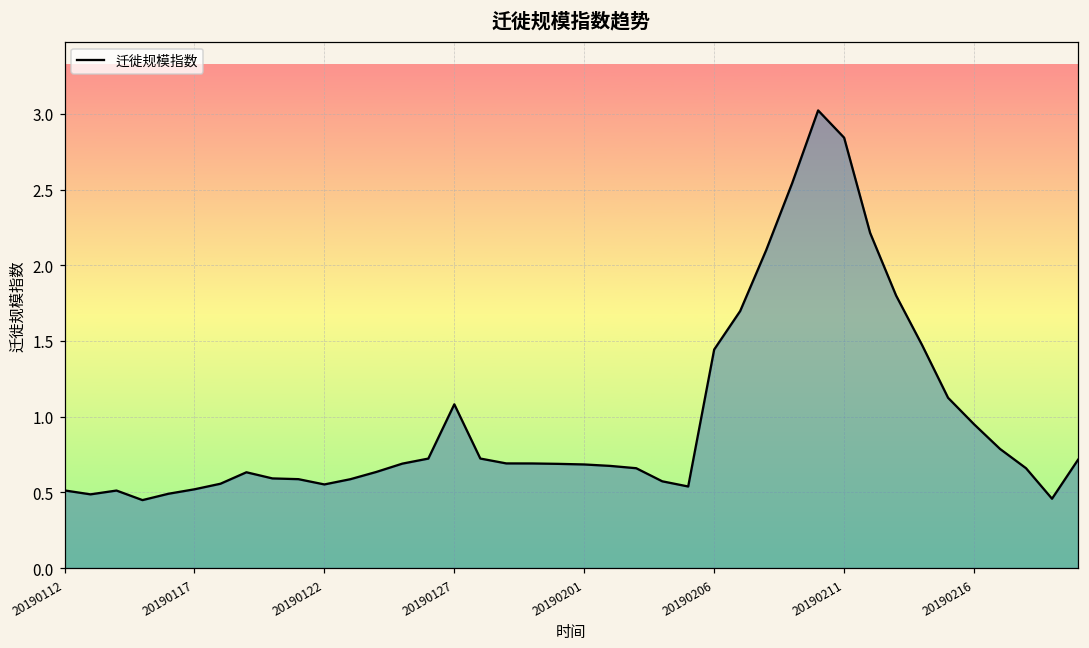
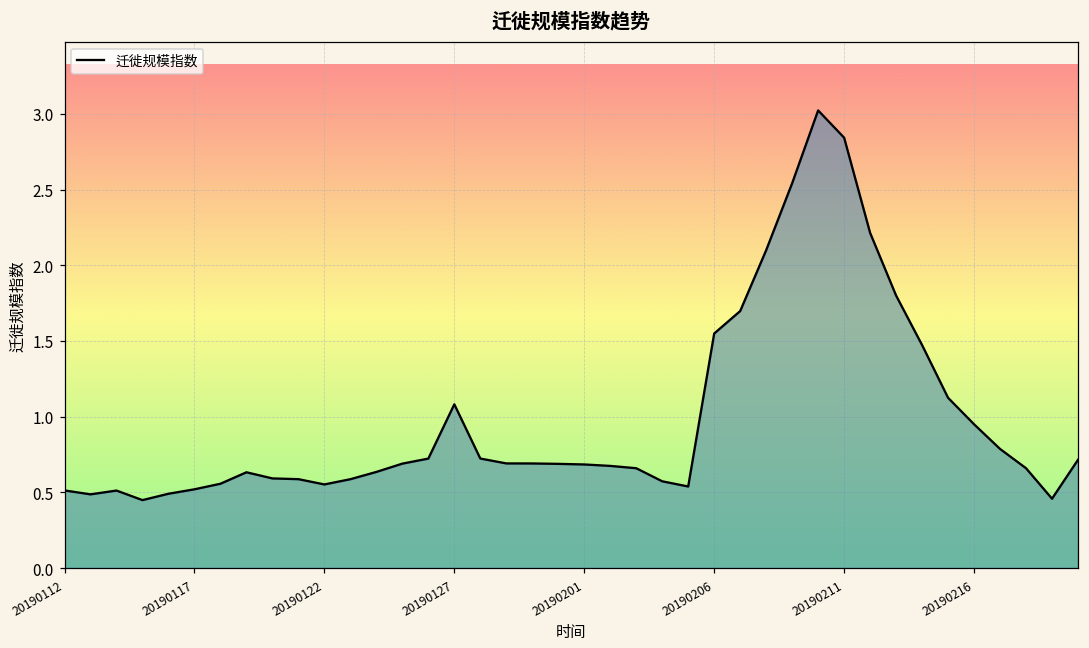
20190206: 1.44 -> 1.55
